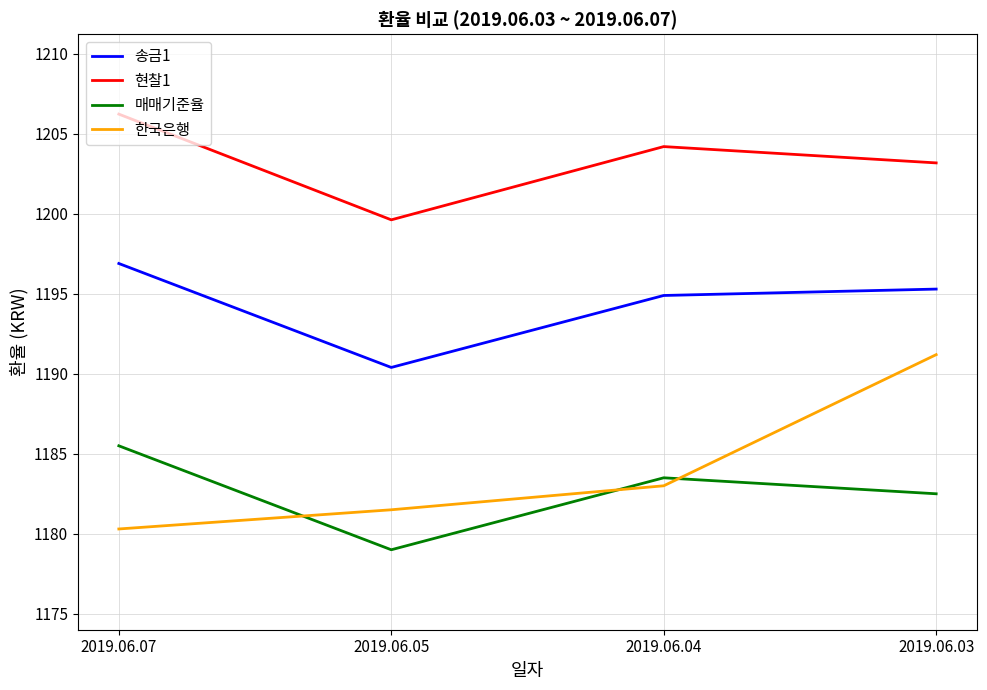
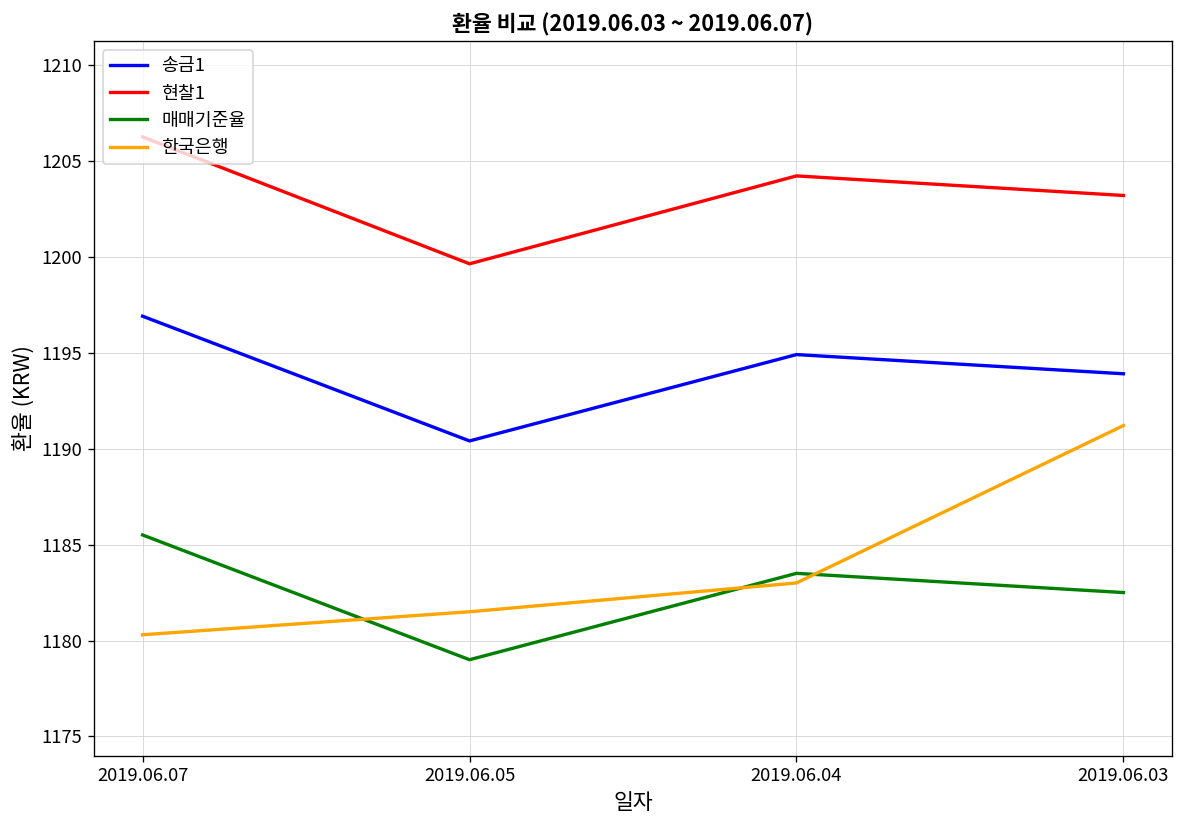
송금1, 2019.06.03: 1195.3 -> 1193.9
